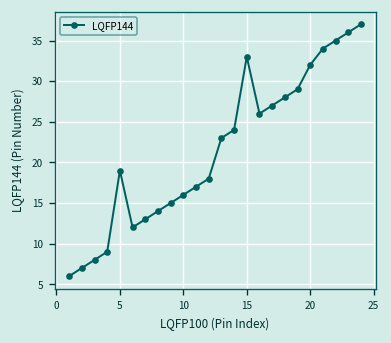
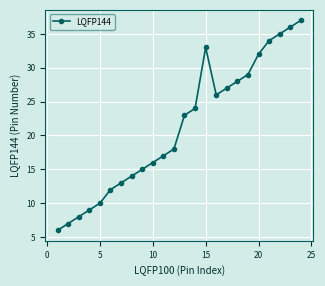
5: 19 -> 10
